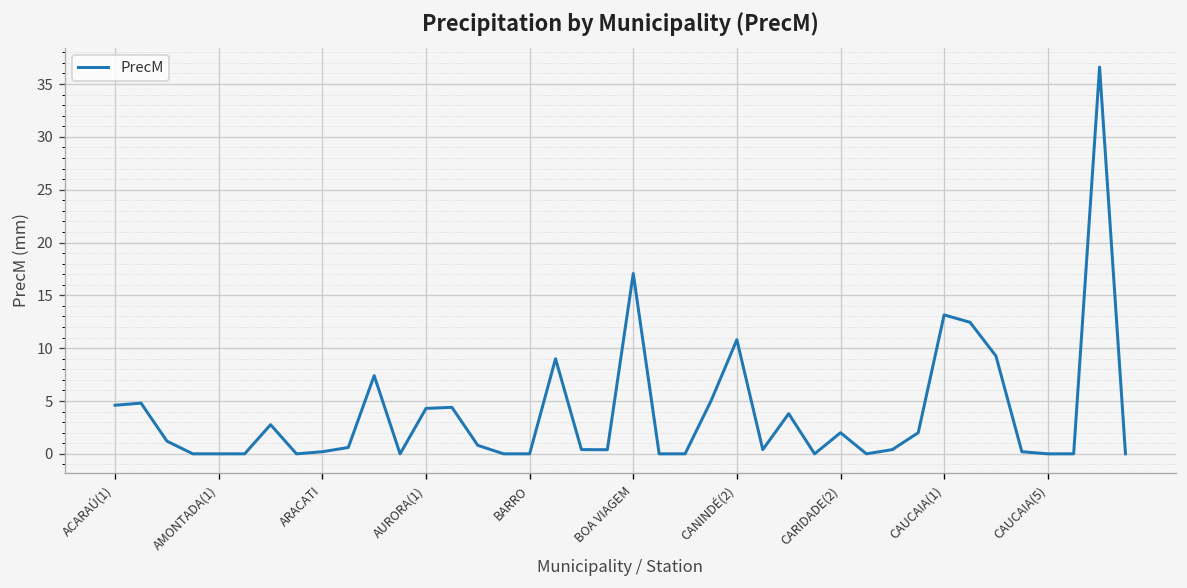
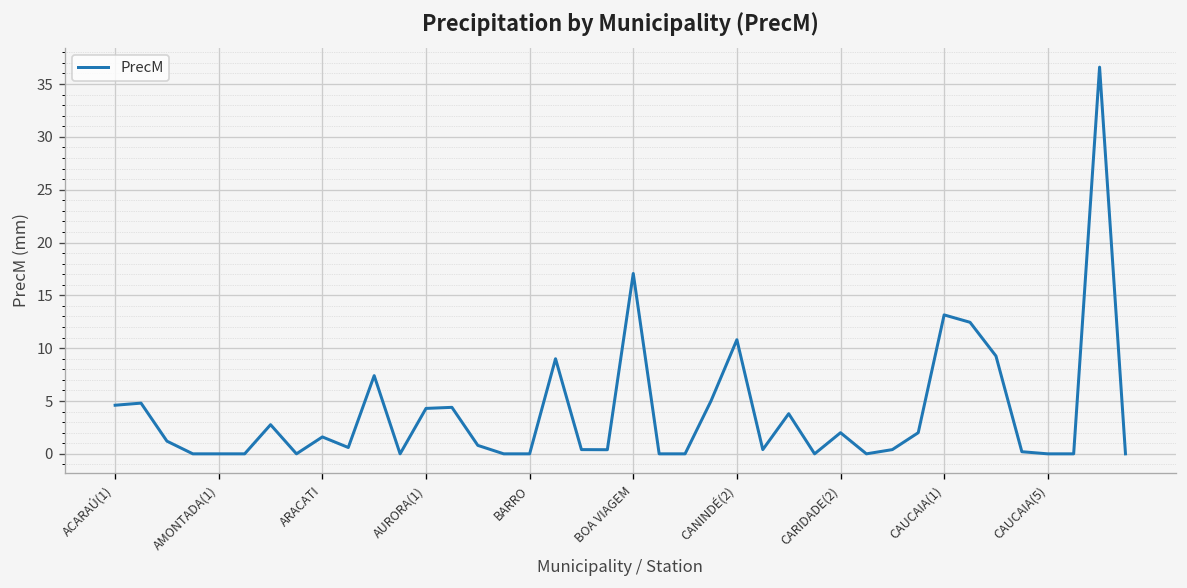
ARACATI: 0 -> 2
